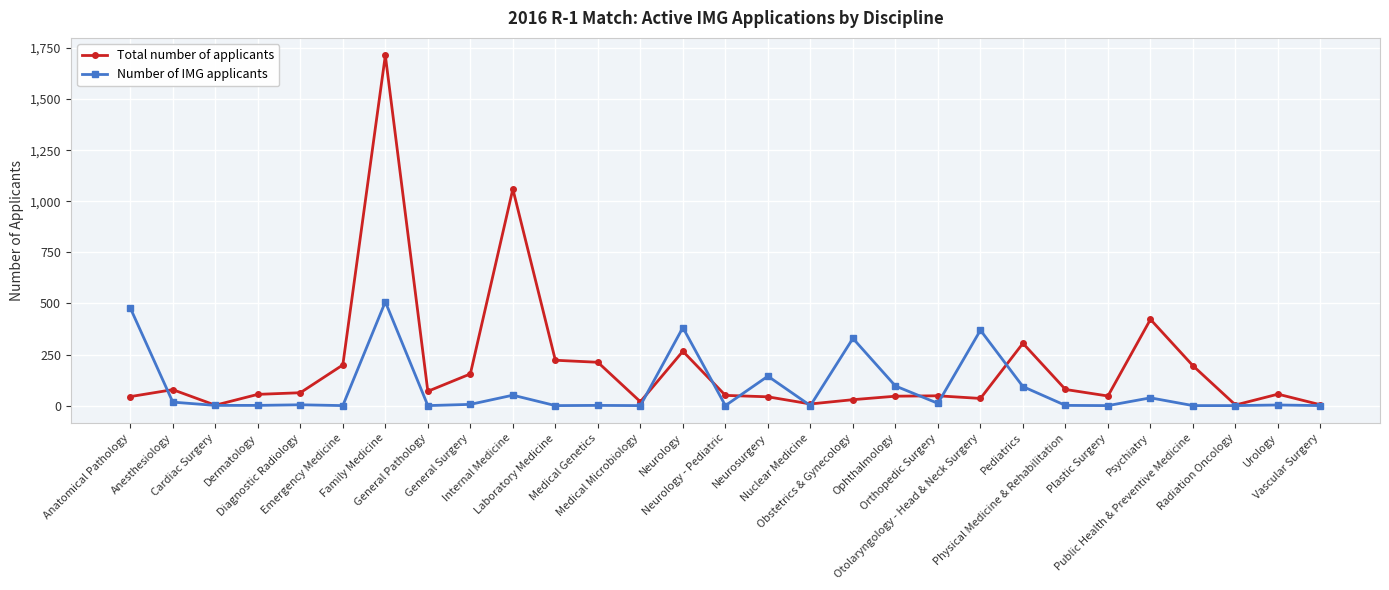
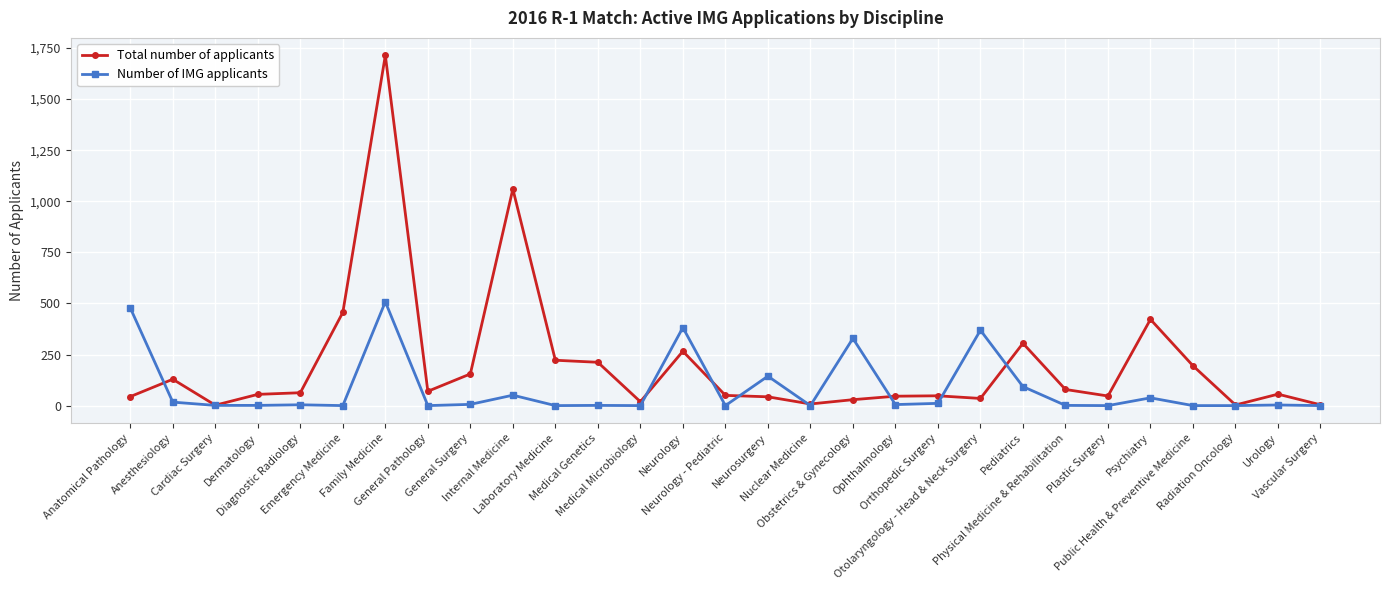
Total number of applicants, Anesthesiology: 80 -> 130
Total number of applicants, Emergency Medicine: 200 -> 460
Number of IMG applicants, Ophthalmology: 100 -> 10
